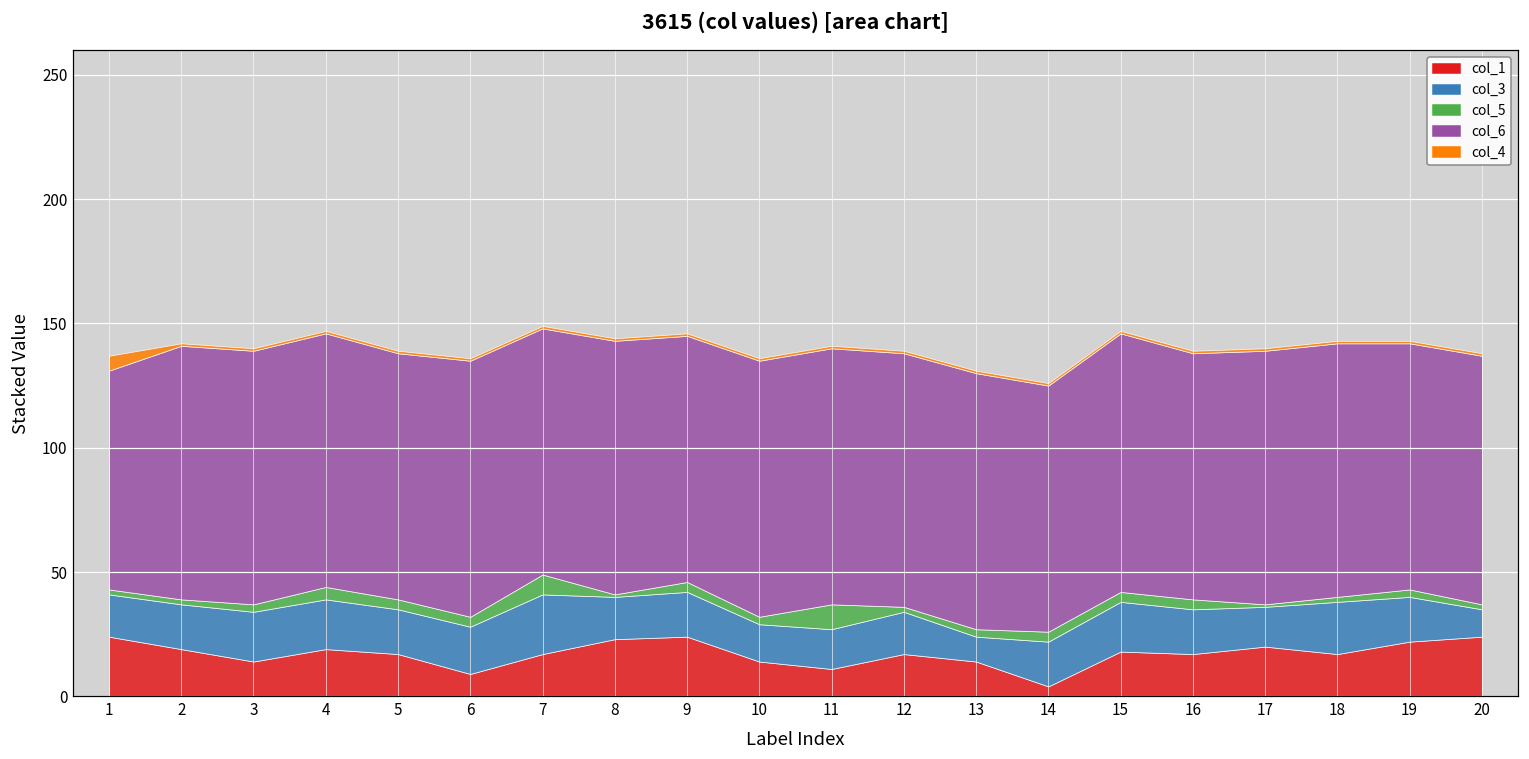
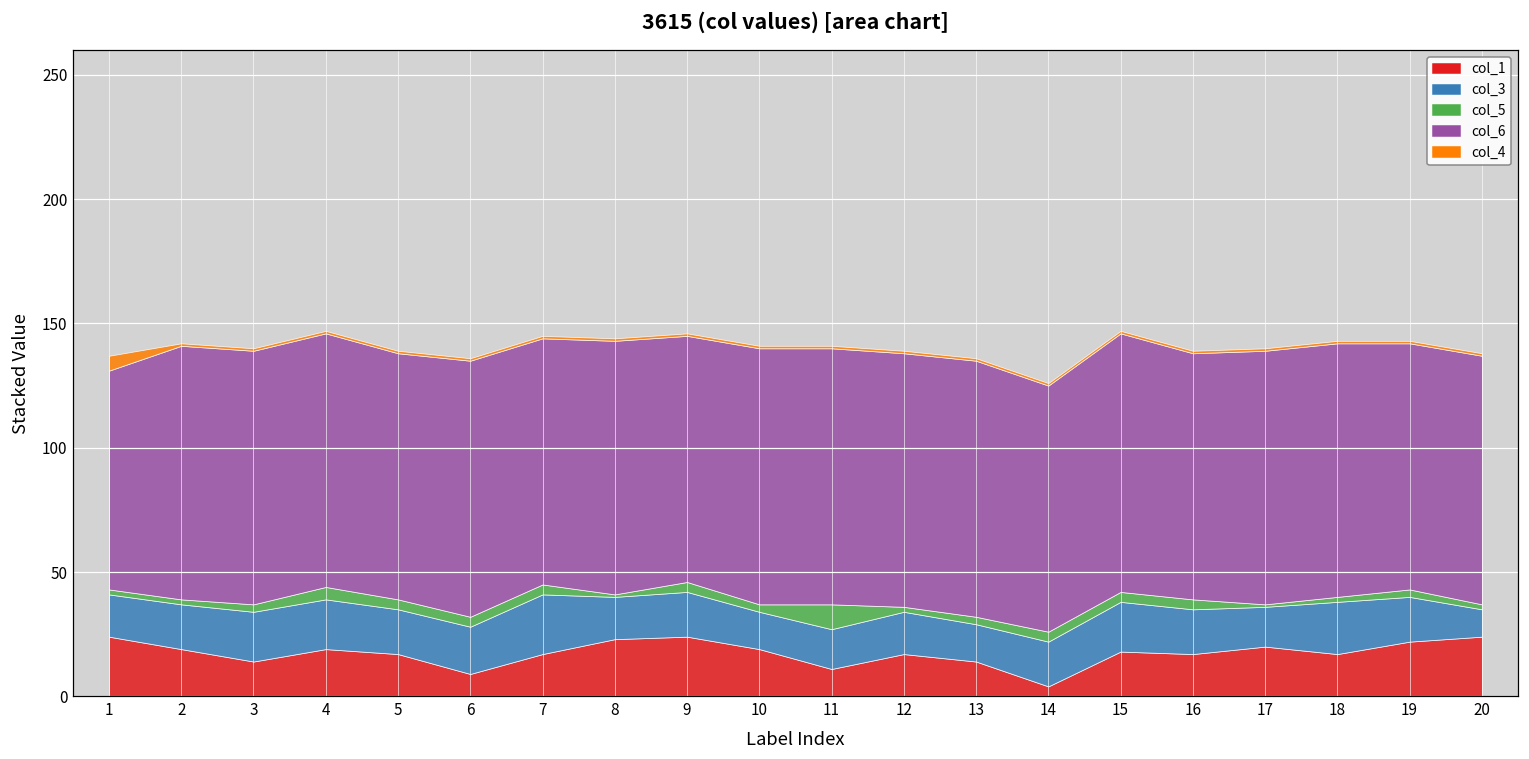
col_5, 7: 8 -> 4
col_1, 10: 14 -> 19
col_3, 13: 10 -> 15
